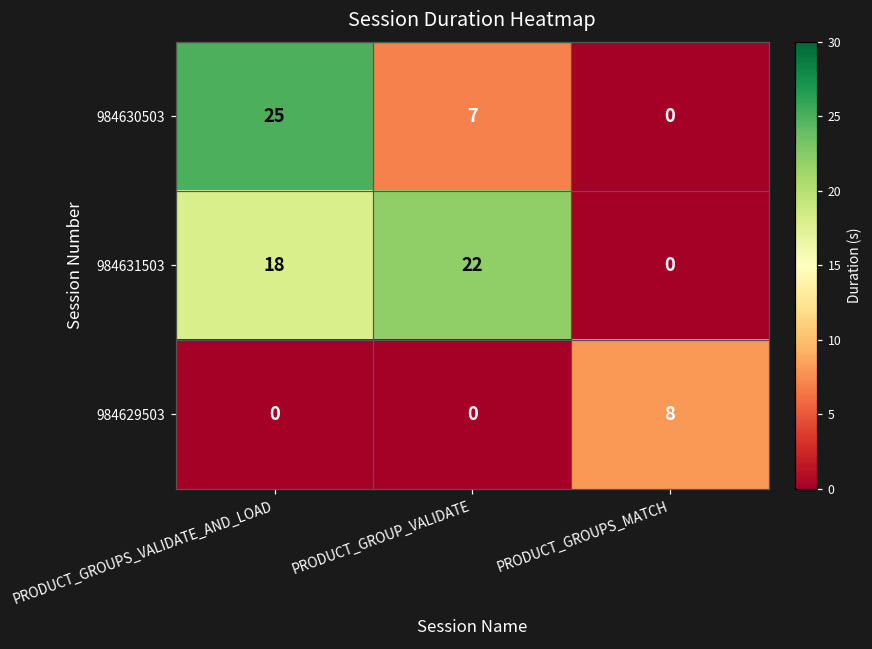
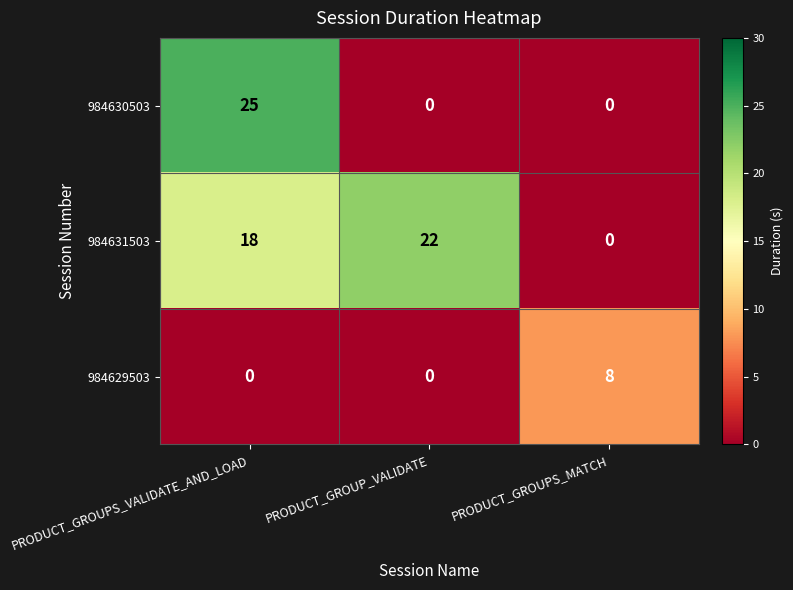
984630503, PRODUCT_GROUP_VALIDATE: 7 -> 0
